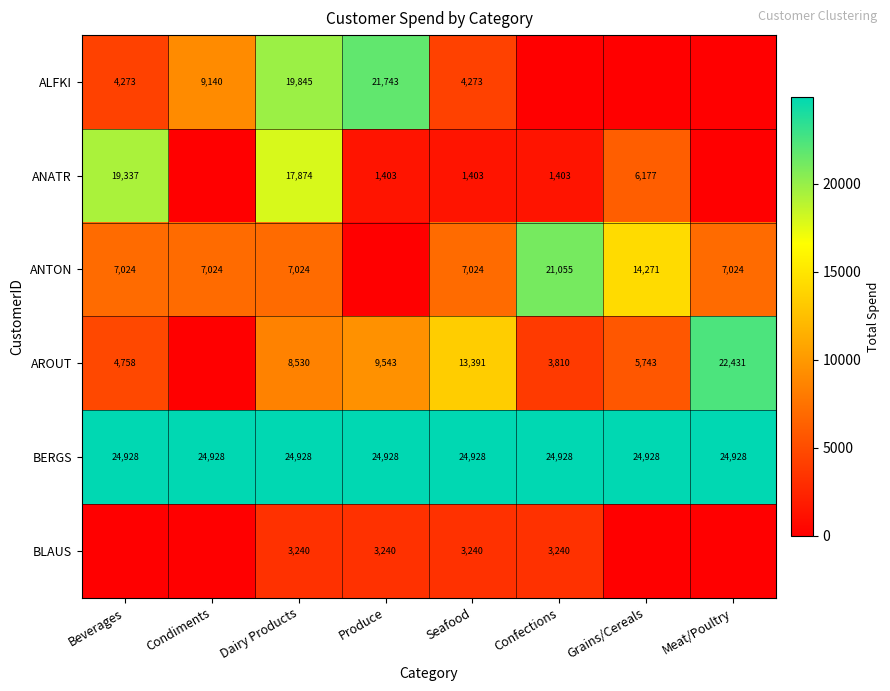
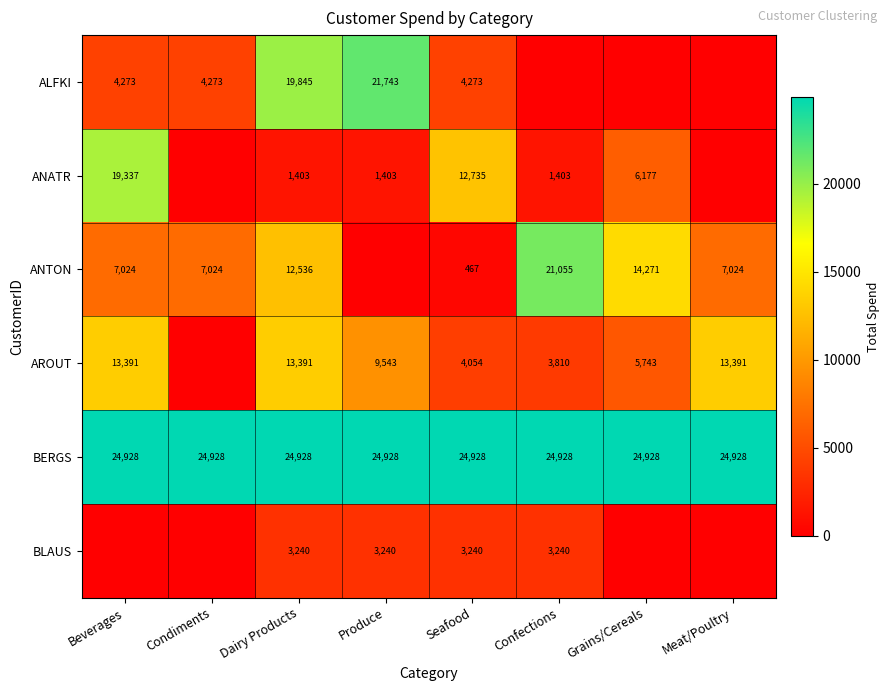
ALFKI, Condiments: 9,140 -> 4,273
ANATR, Dairy Products: 17,874 -> 1,403
ANATR, Seafood: 1,403 -> 12,735
ANTON, Dairy Products: 7,024 -> 12,536
ANTON, Seafood: 7,024 -> 467
AROUT, Beverages: 4,758 -> 13,391
AROUT, Dairy Products: 8,530 -> 13,391
AROUT, Seafood: 13,391 -> 4,054
AROUT, Meat/Poultry: 22,431 -> 13,391
